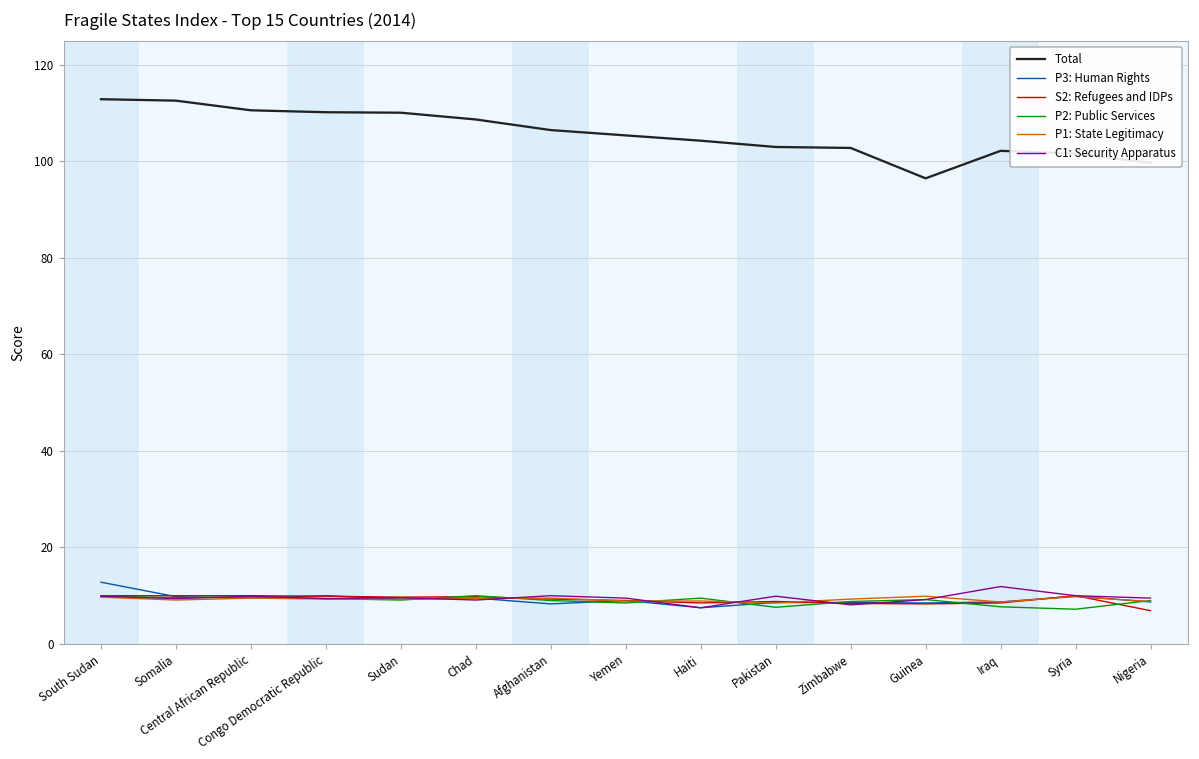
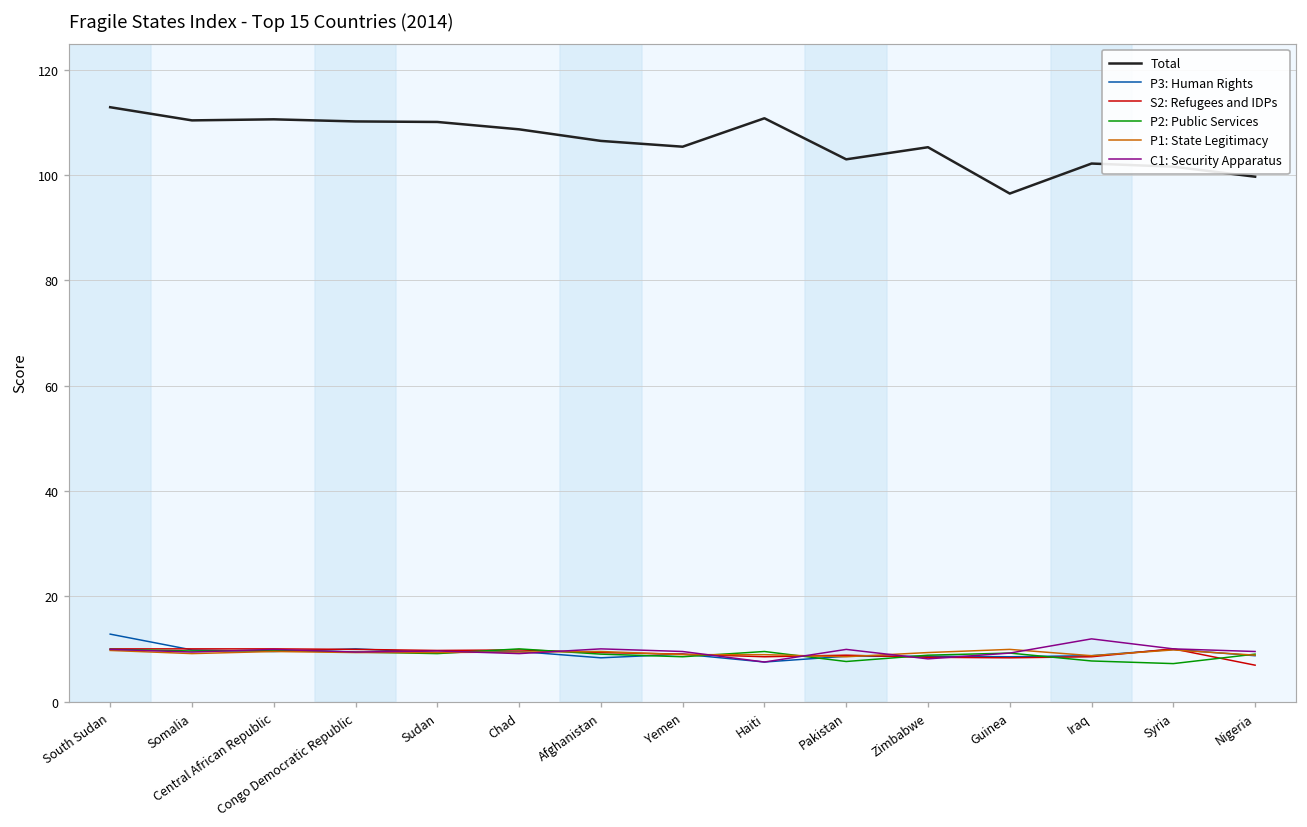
Total, Somalia: 113 -> 110
Total, Haiti: 104 -> 111
Total, Zimbabwe: 103 -> 105
